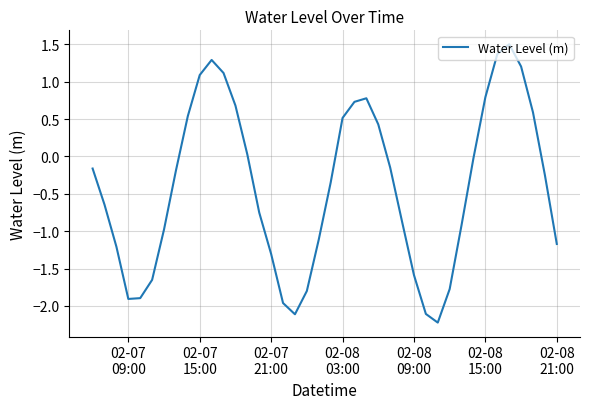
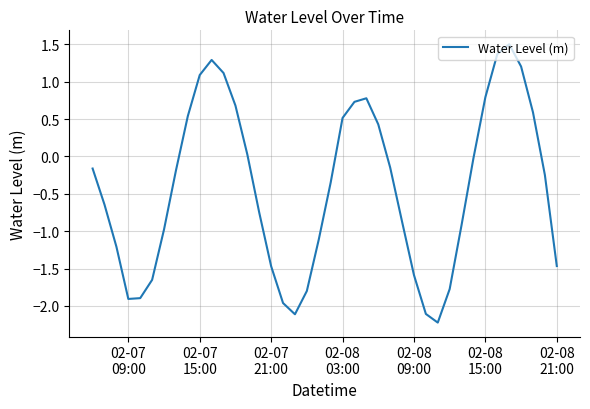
02-07 21:00: -1.3 -> -1.5
02-08 21:00: -1.2 -> -1.5
